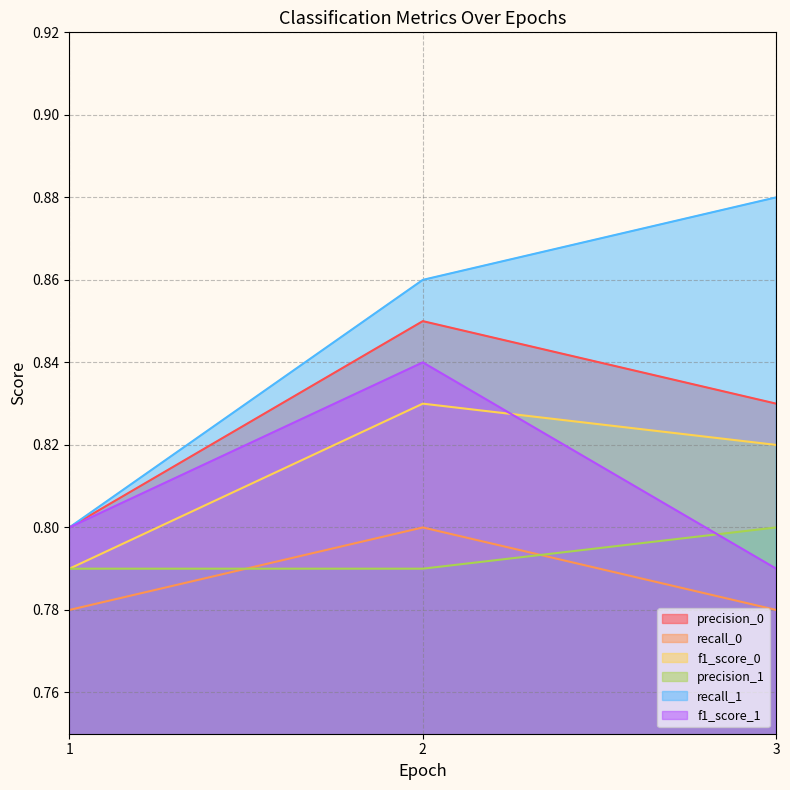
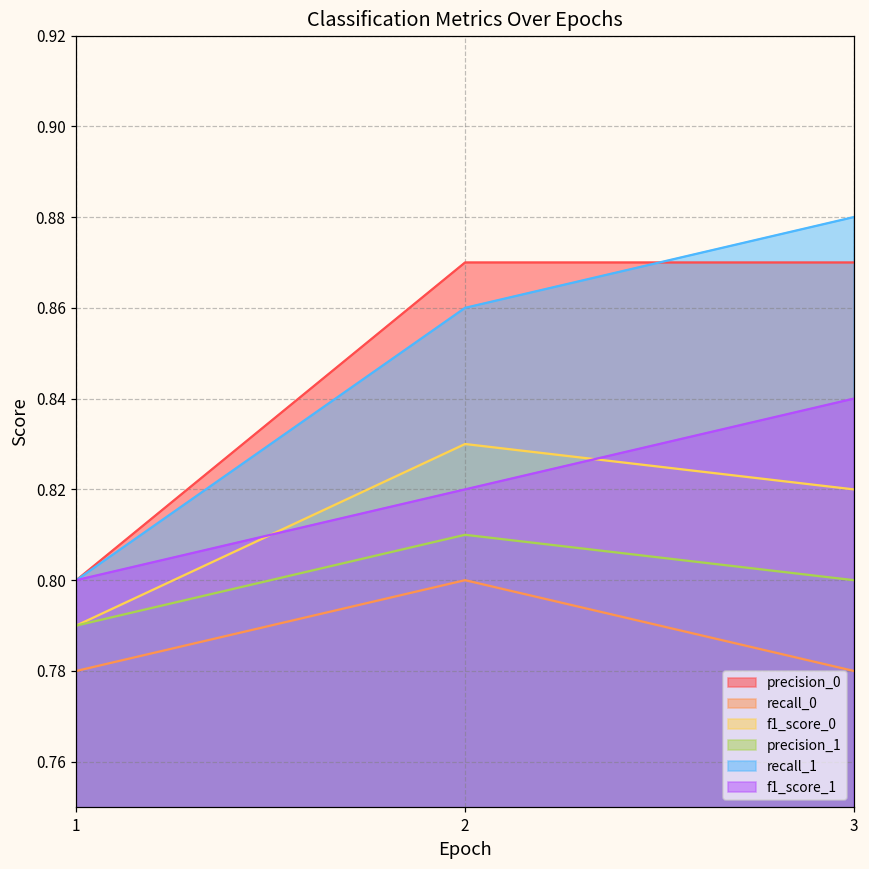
precision_0, 2: 0.85 -> 0.87
precision_1, 2: 0.79 -> 0.81
f1_score_1, 2: 0.84 -> 0.82
precision_0, 3: 0.83 -> 0.87
f1_score_1, 3: 0.79 -> 0.84
